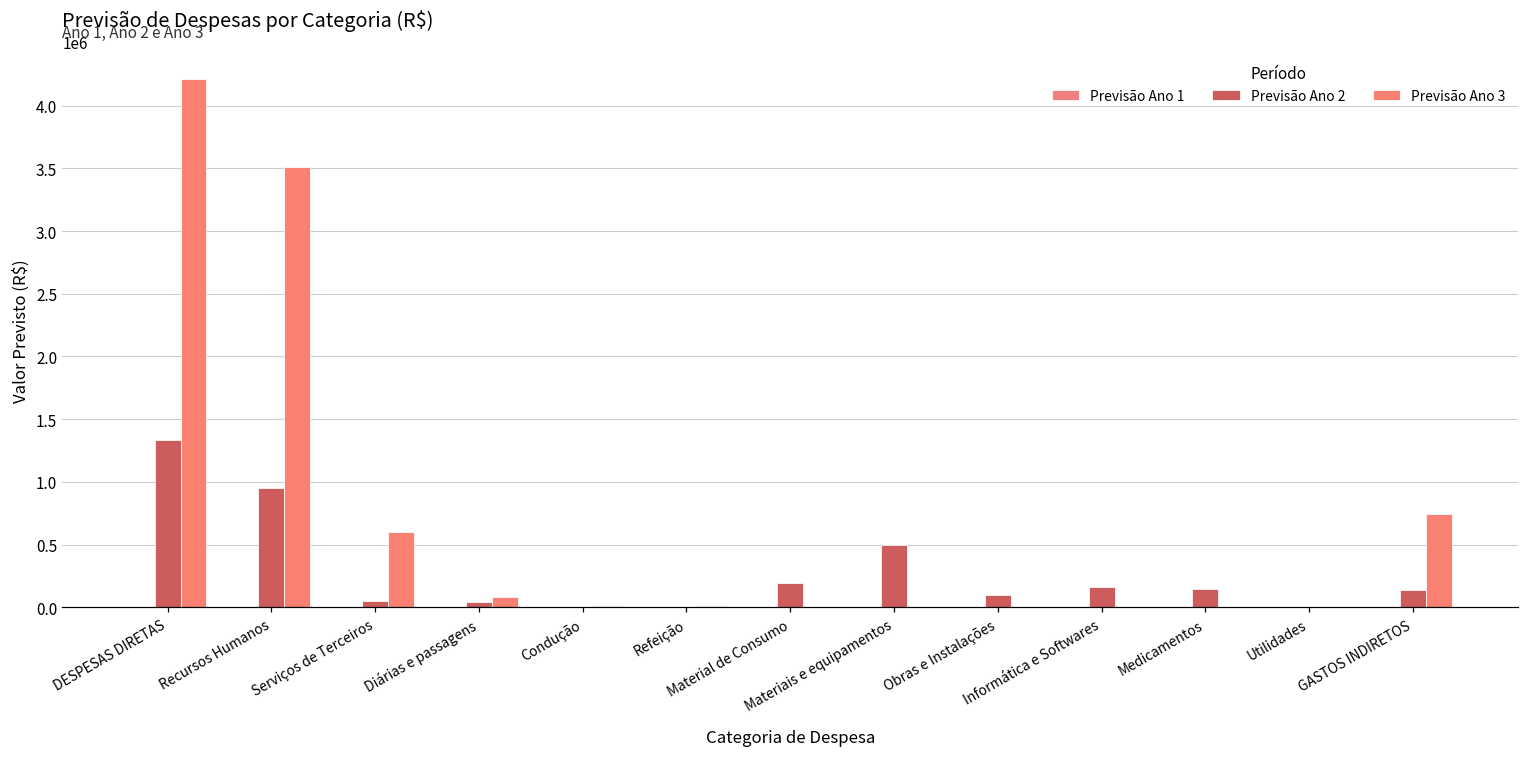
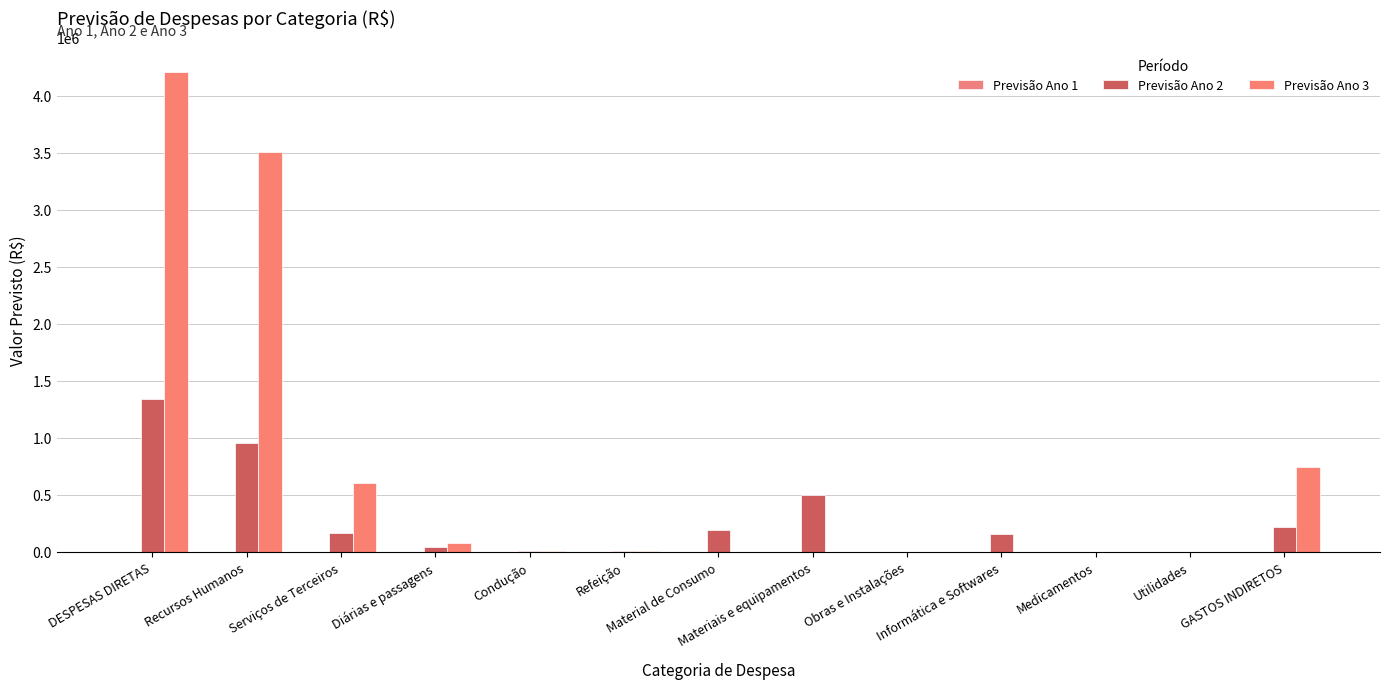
Previsão Ano 2, Serviços de Terceiros: 50000 -> 160000
Previsão Ano 2, Obras e Instalações: 100000 -> 0
Previsão Ano 2, Medicamentos: 150000 -> 0
Previsão Ano 2, GASTOS INDIRETOS: 140000 -> 220000
